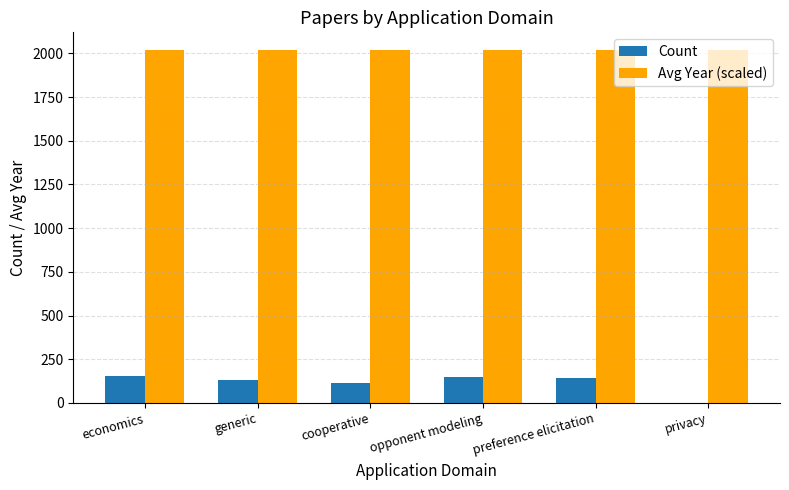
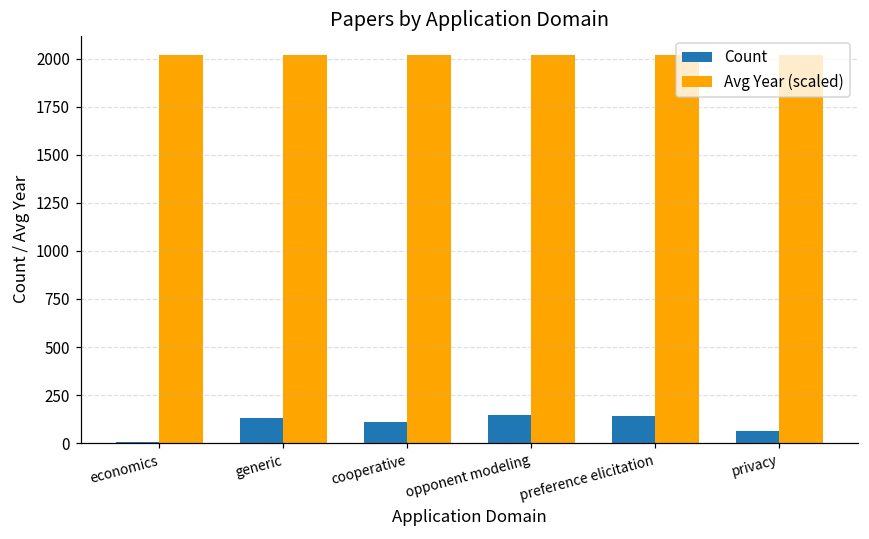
Count, economics: 150 -> 10
Count, privacy: 0 -> 60
